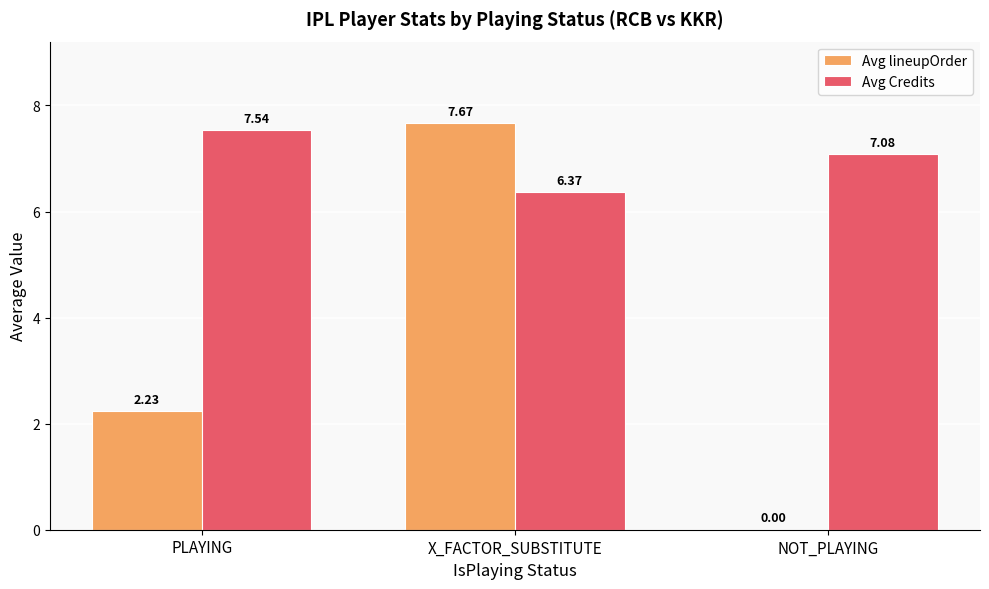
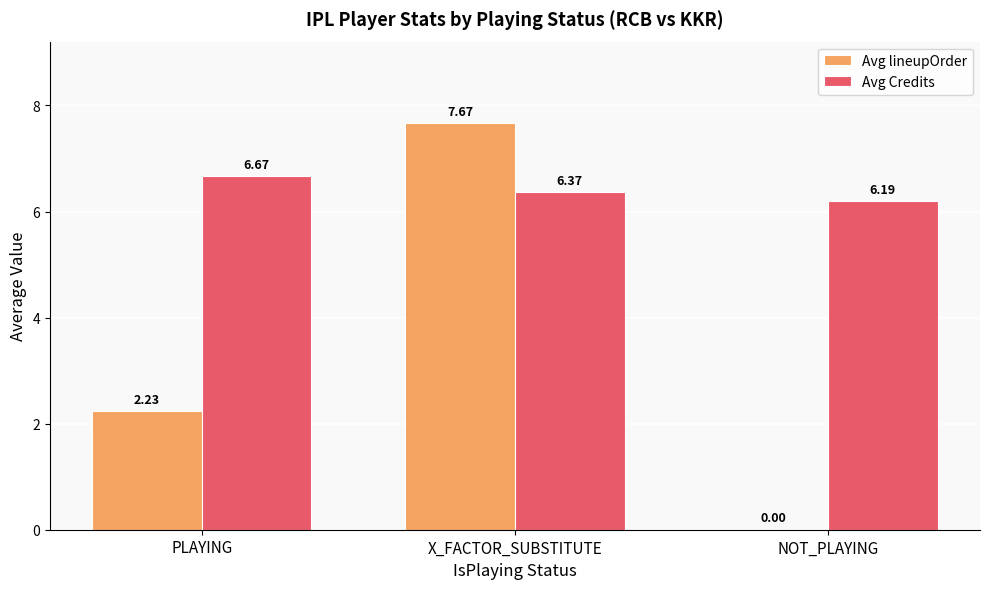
Avg Credits, PLAYING: 7.54 -> 6.67
Avg Credits, NOT_PLAYING: 7.08 -> 6.19
